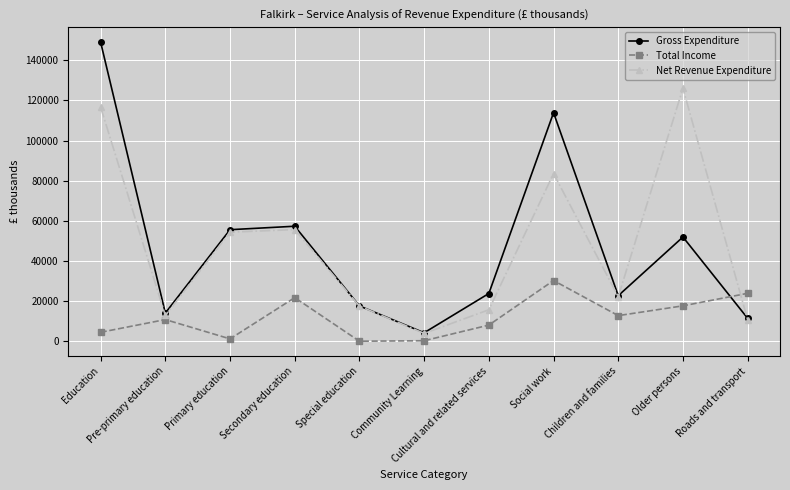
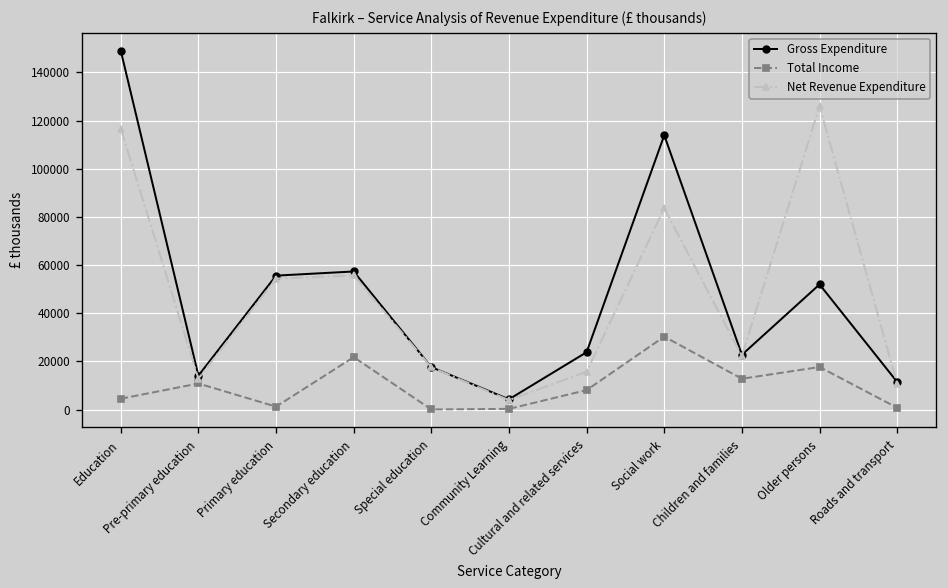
Total Income, Roads and transport: 24000 -> 1000
